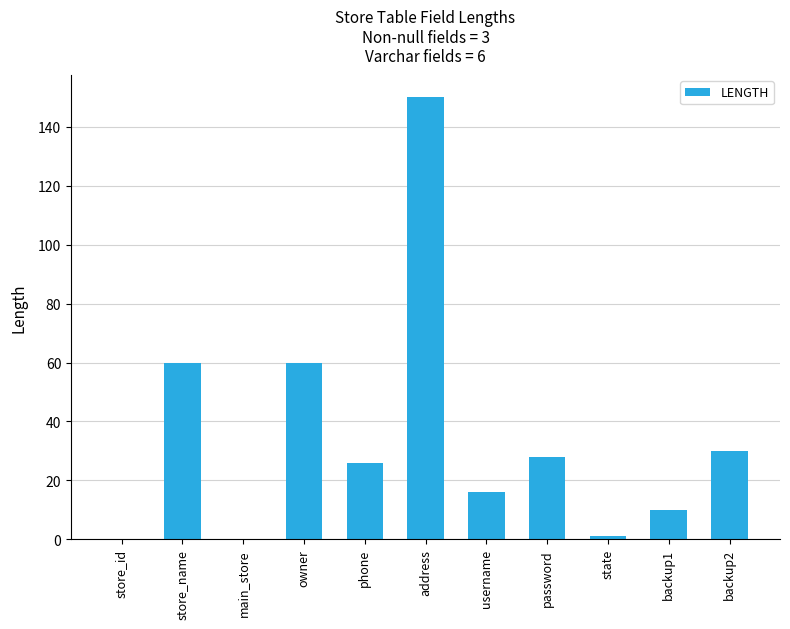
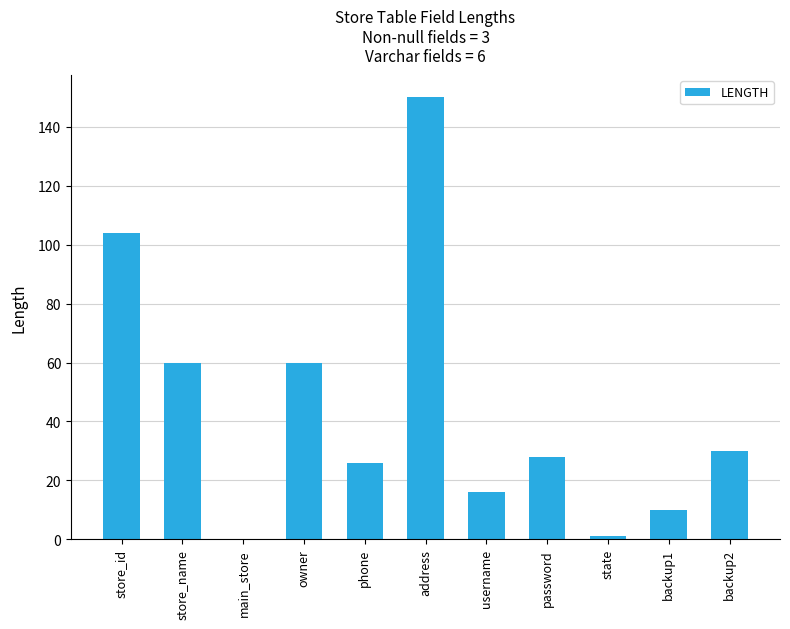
store_id: 0 -> 104
